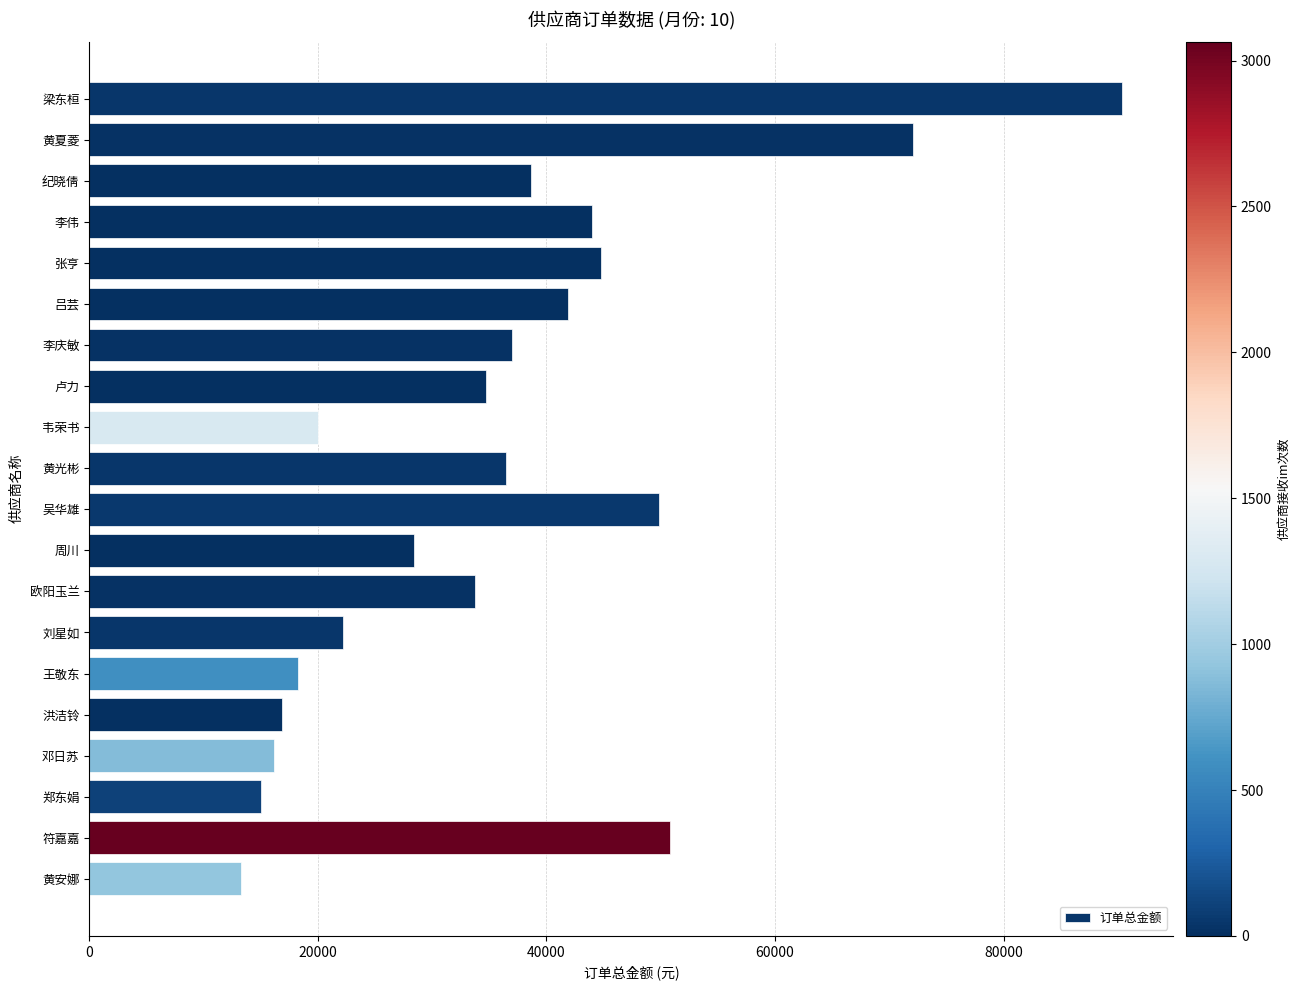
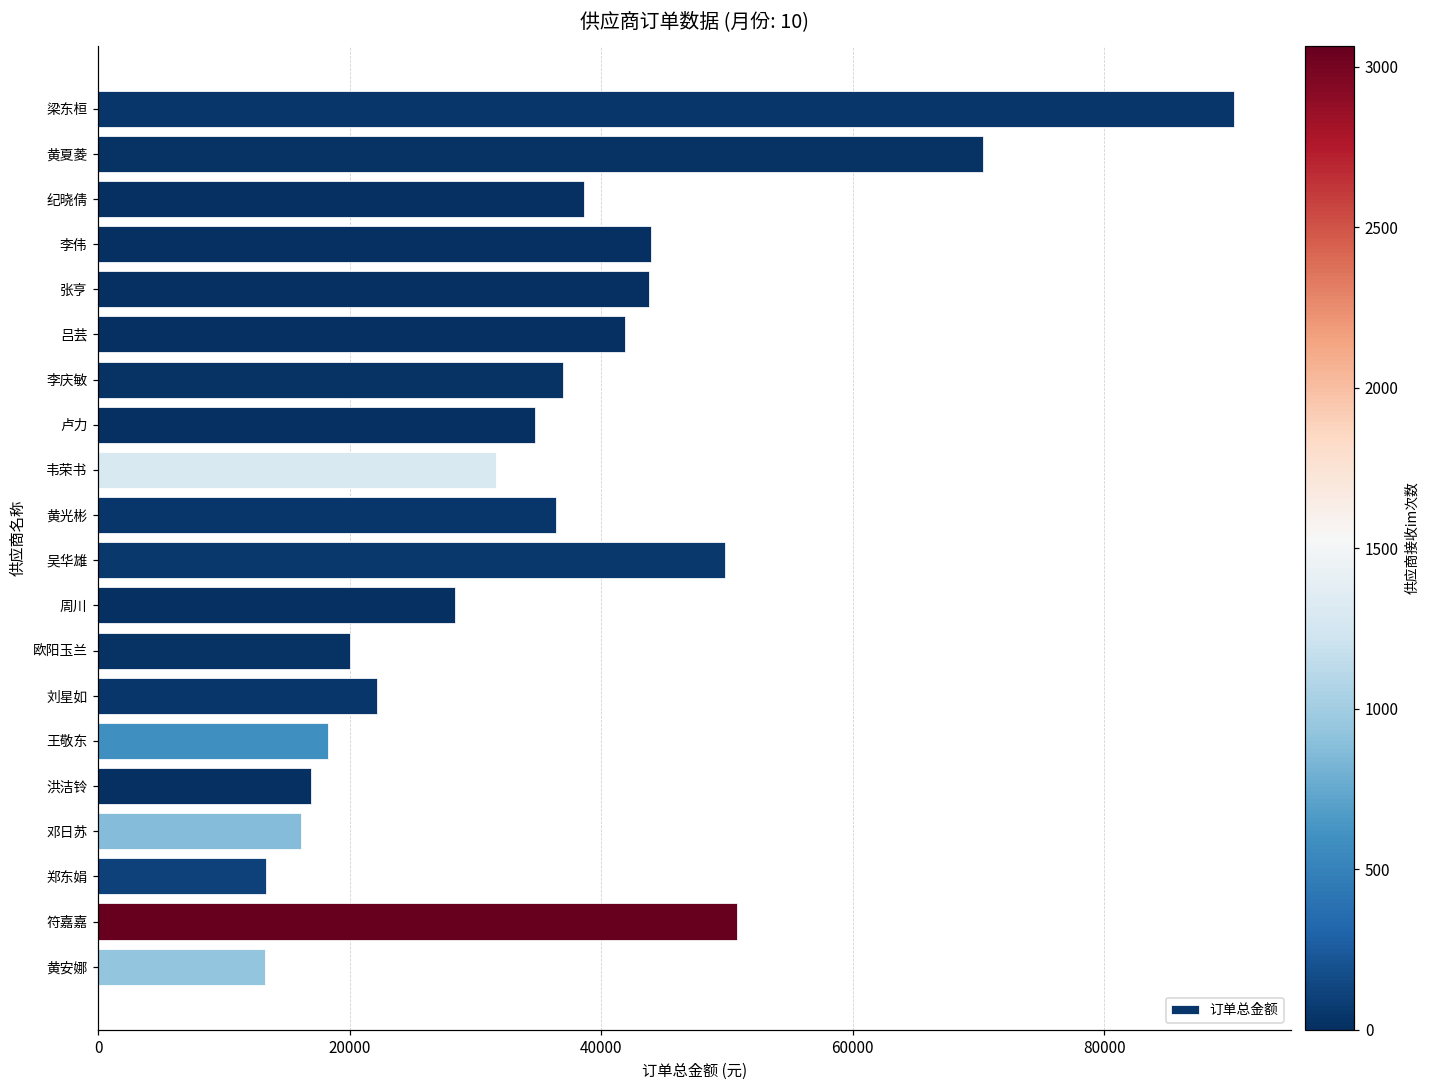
黄夏菱: 72100 -> 70400
张亨: 44700 -> 43800
韦荣书: 20000 -> 31700
欧阳玉兰: 33800 -> 20000
郑东娟: 15000 -> 13300
